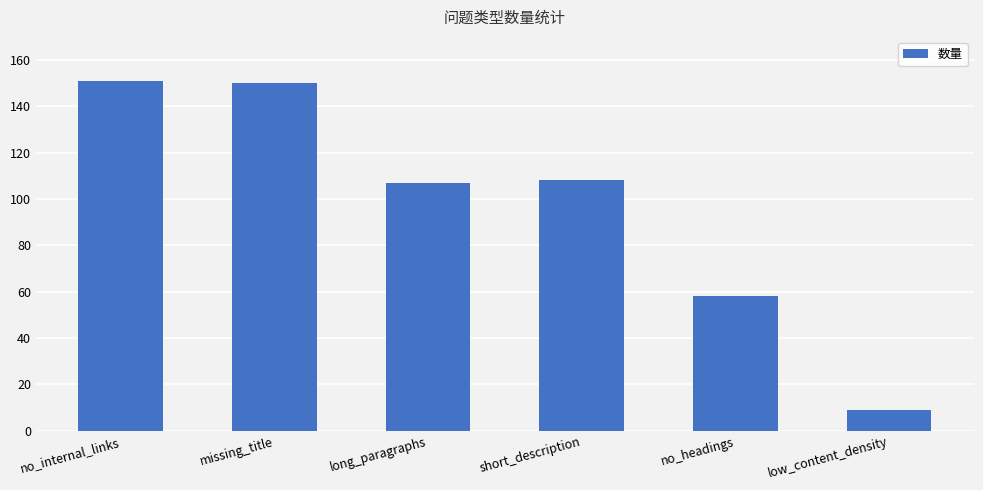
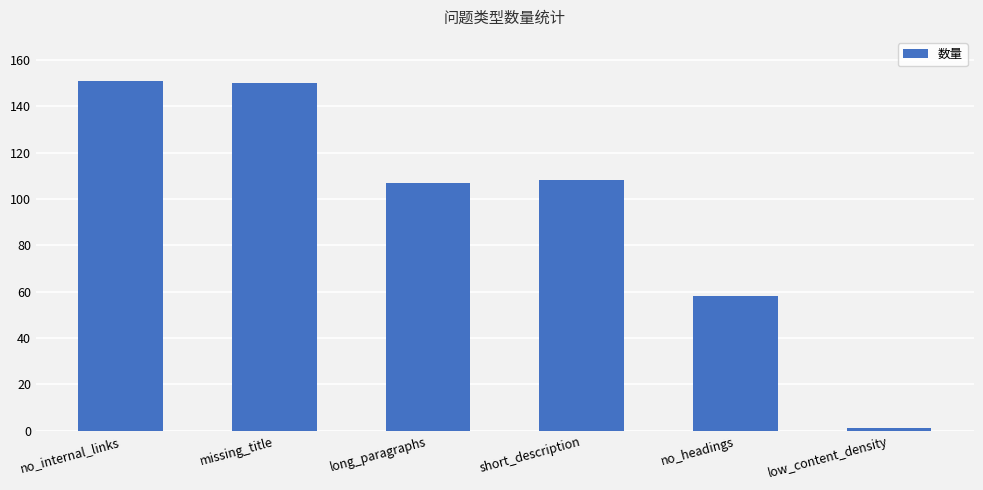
low_content_density: 9 -> 1
